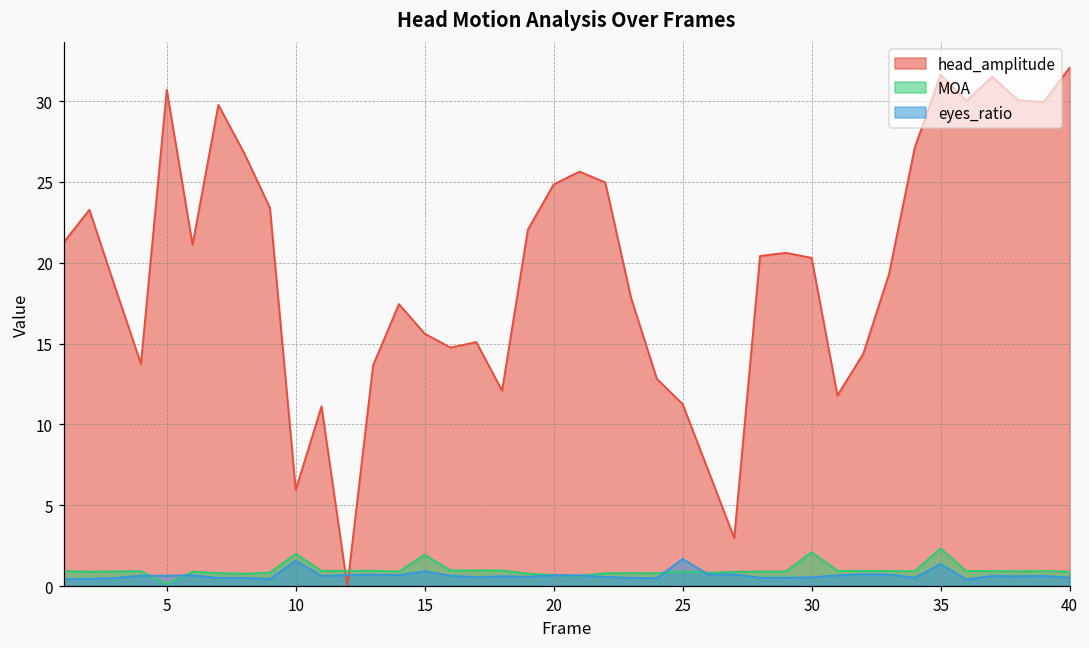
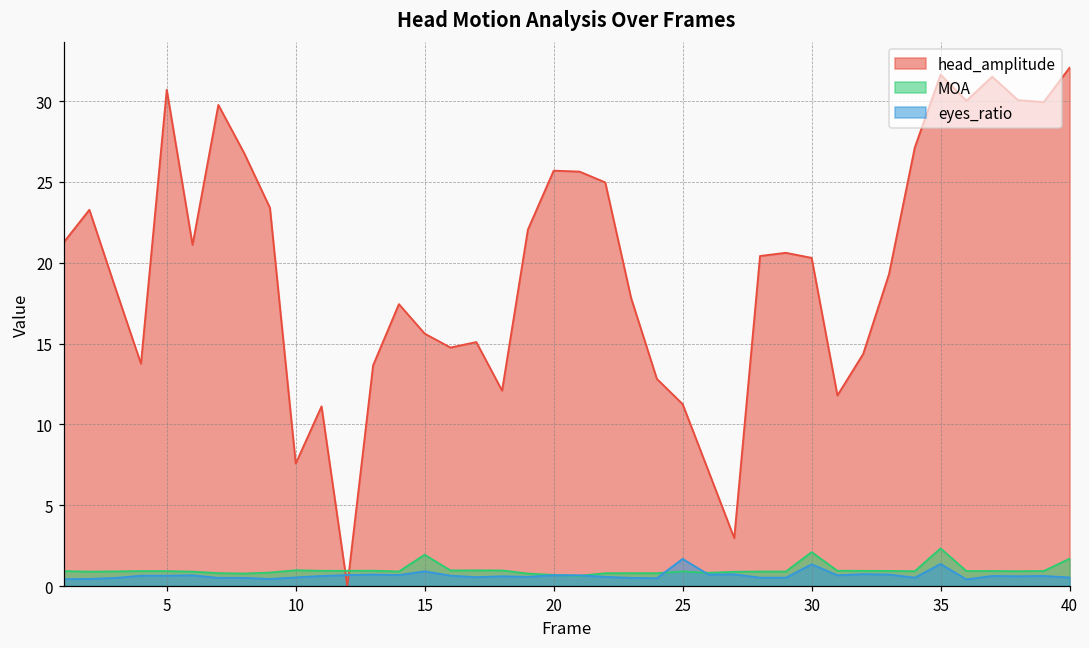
MOA, 5: 0.1 -> 0.9
head_amplitude, 10: 6.0 -> 7.6
MOA, 10: 2.0 -> 1.0
eyes_ratio, 10: 1.6 -> 0.5
head_amplitude, 20: 24.8 -> 25.7
eyes_ratio, 30: 0.5 -> 1.3
MOA, 40: 0.9 -> 1.7
